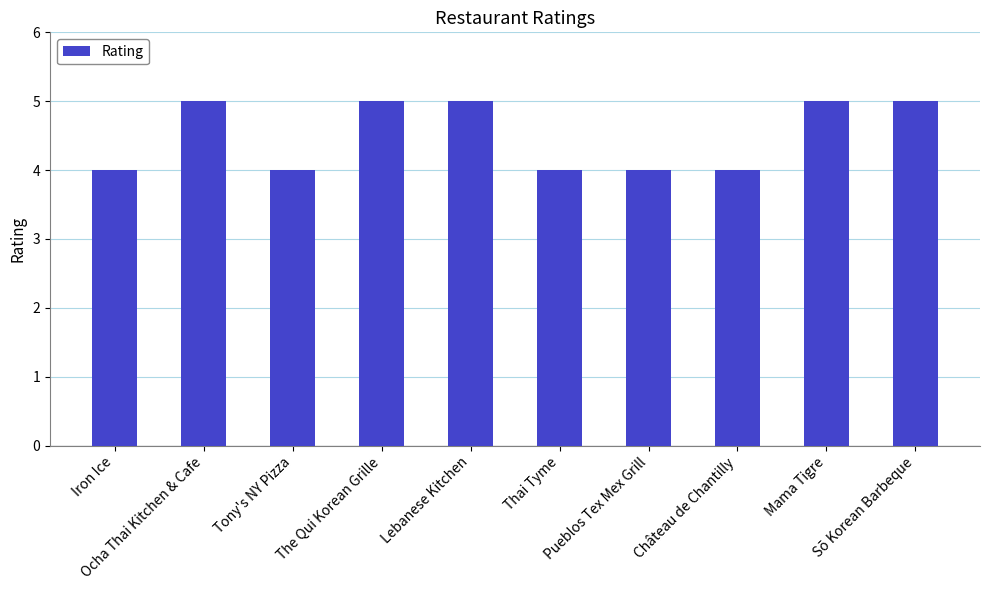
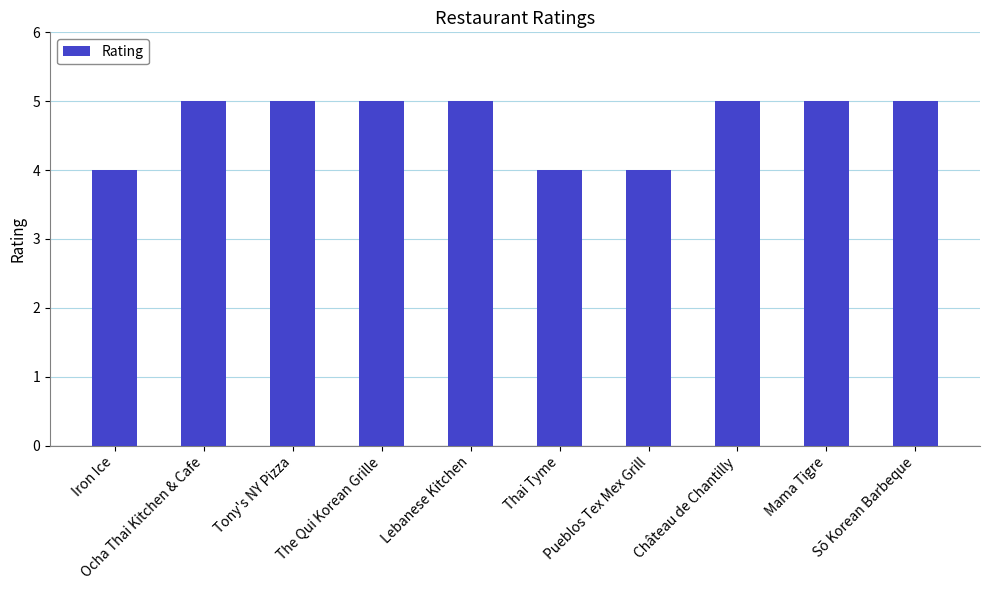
Tony's NY Pizza: 4 -> 5
Château de Chantilly: 4 -> 5
